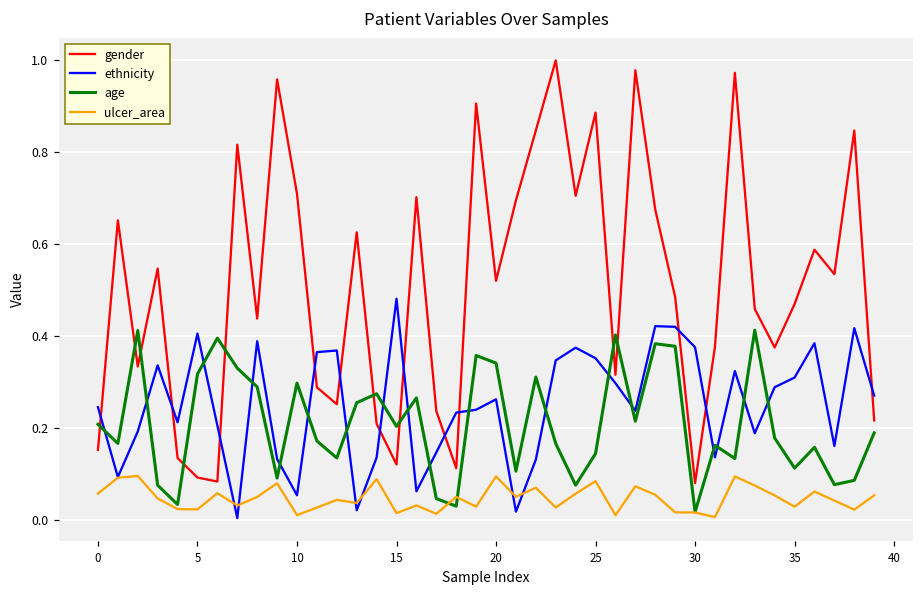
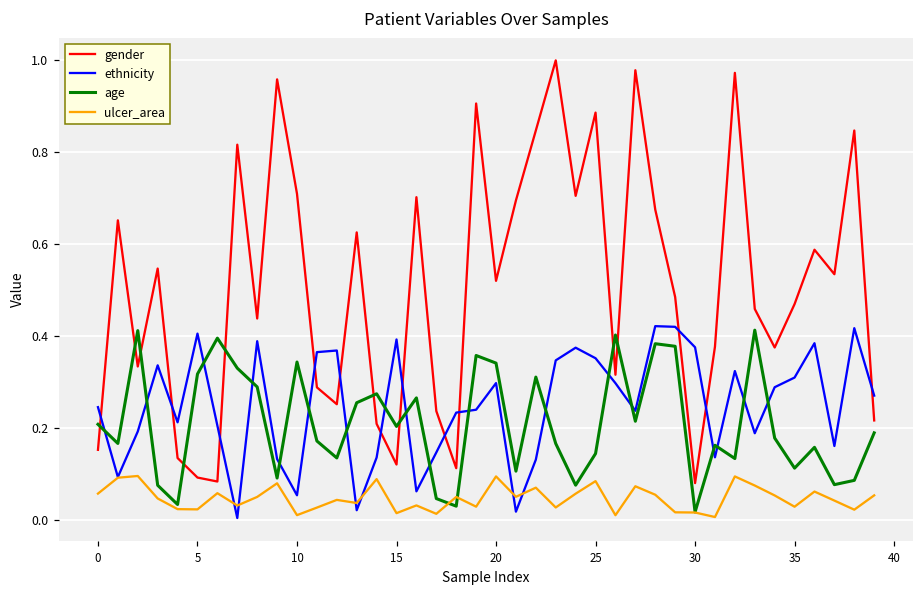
age, 10: 0.30 -> 0.34
ethnicity, 15: 0.48 -> 0.39
ethnicity, 20: 0.26 -> 0.30
